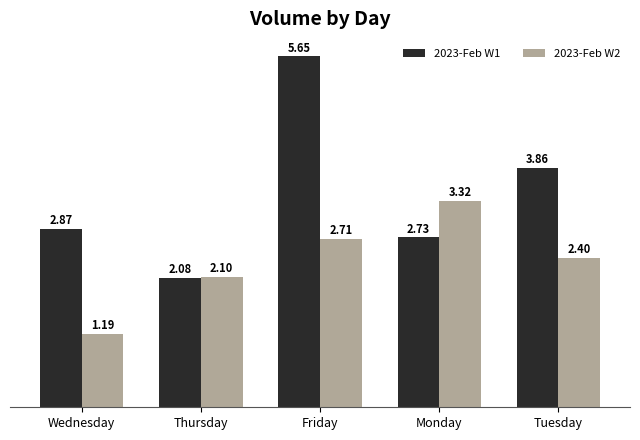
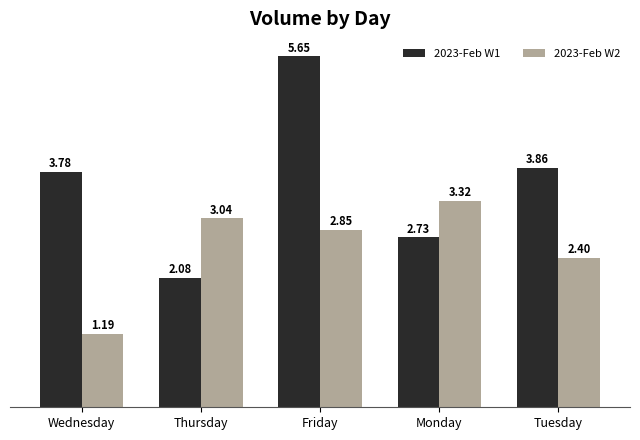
2023-Feb W1, Wednesday: 2.87 -> 3.78
2023-Feb W2, Thursday: 2.10 -> 3.04
2023-Feb W2, Friday: 2.71 -> 2.85
